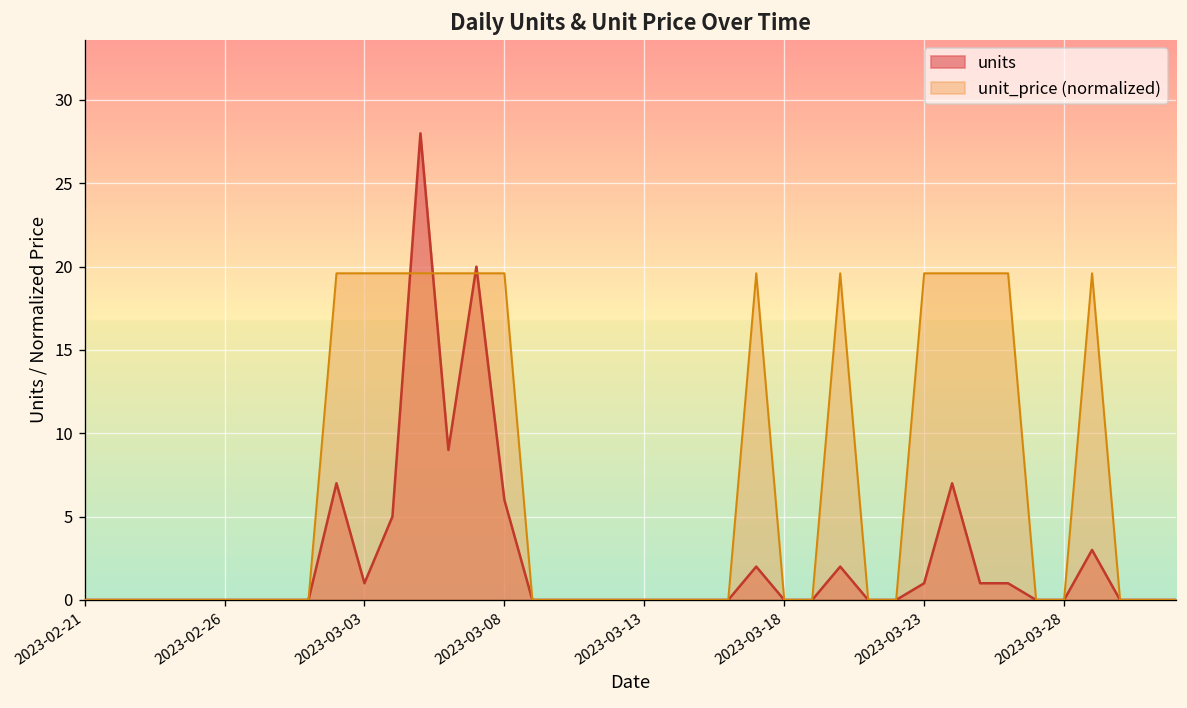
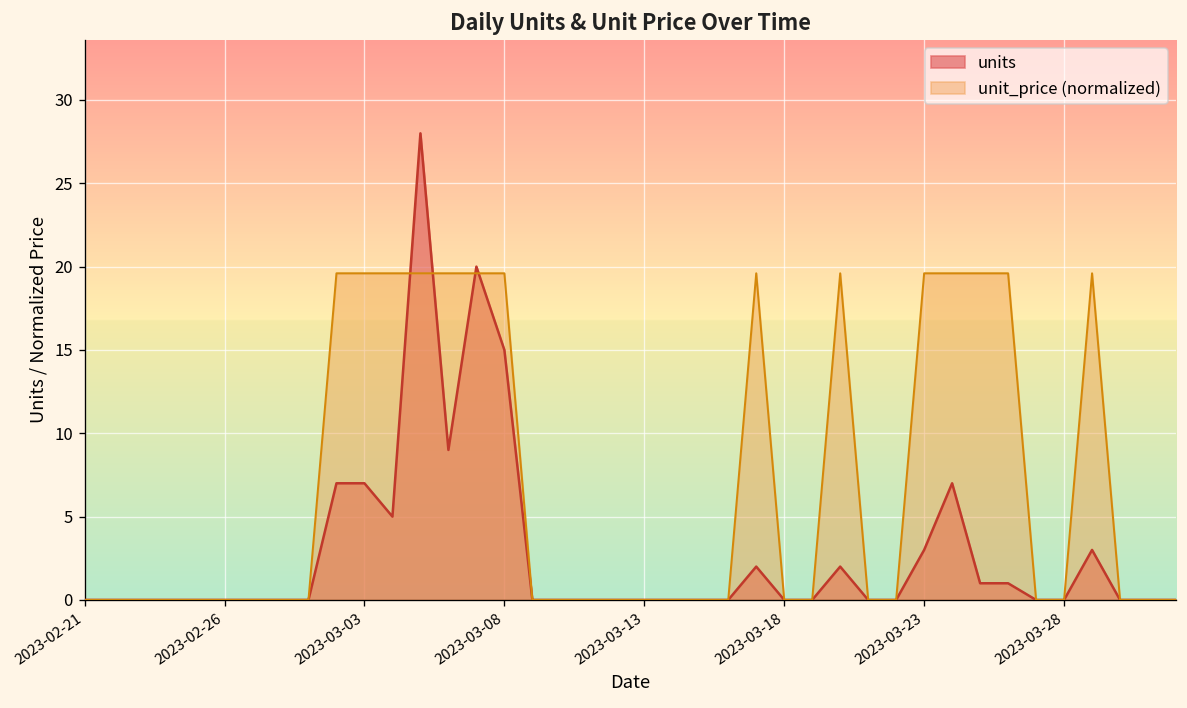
units, 2023-03-03: 1 -> 7
units, 2023-03-08: 6 -> 15
units, 2023-03-23: 1 -> 3
